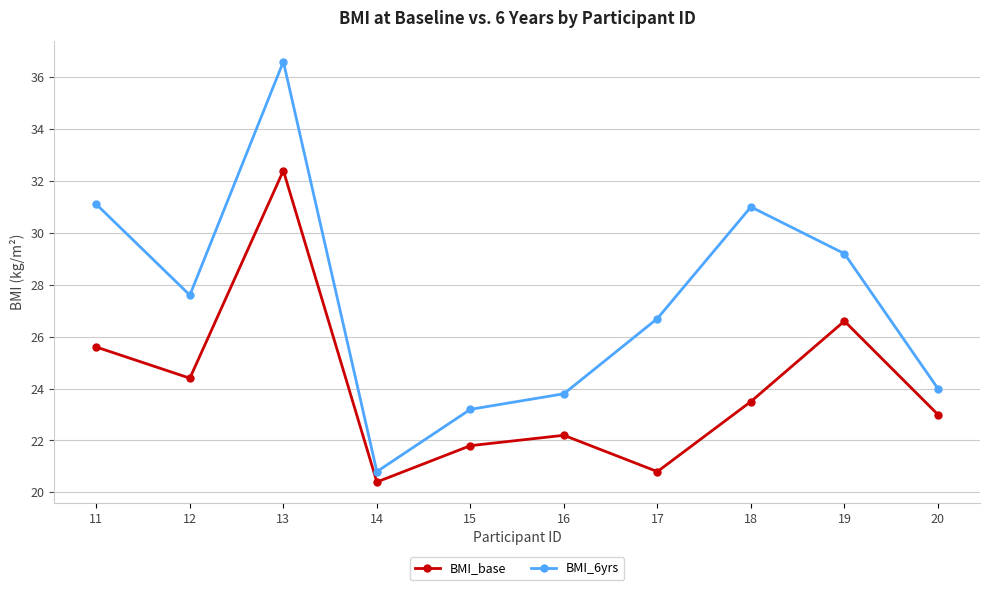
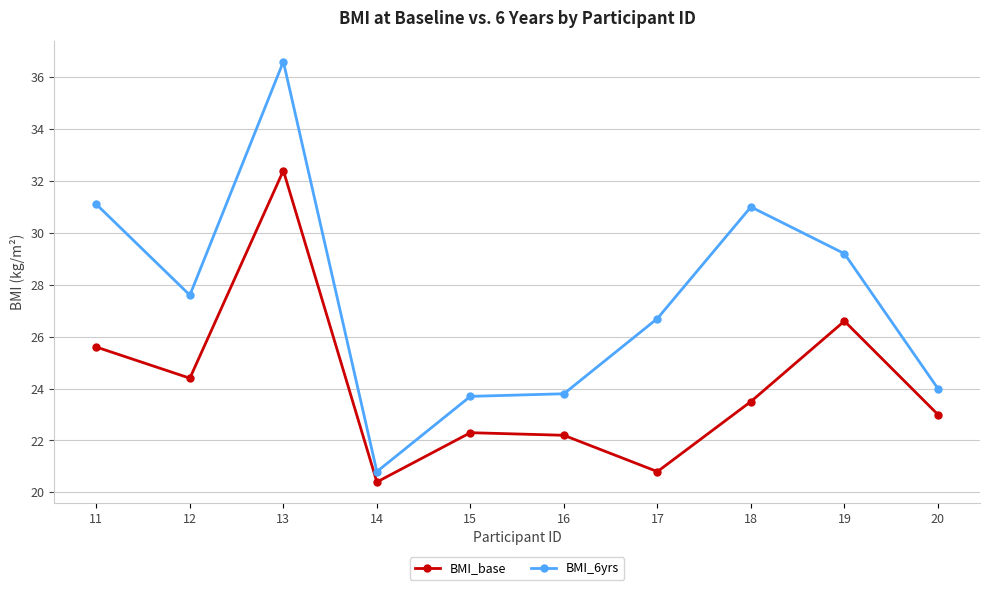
BMI_base, 15: 21.8 -> 22.3
BMI_6yrs, 15: 23.2 -> 23.7
